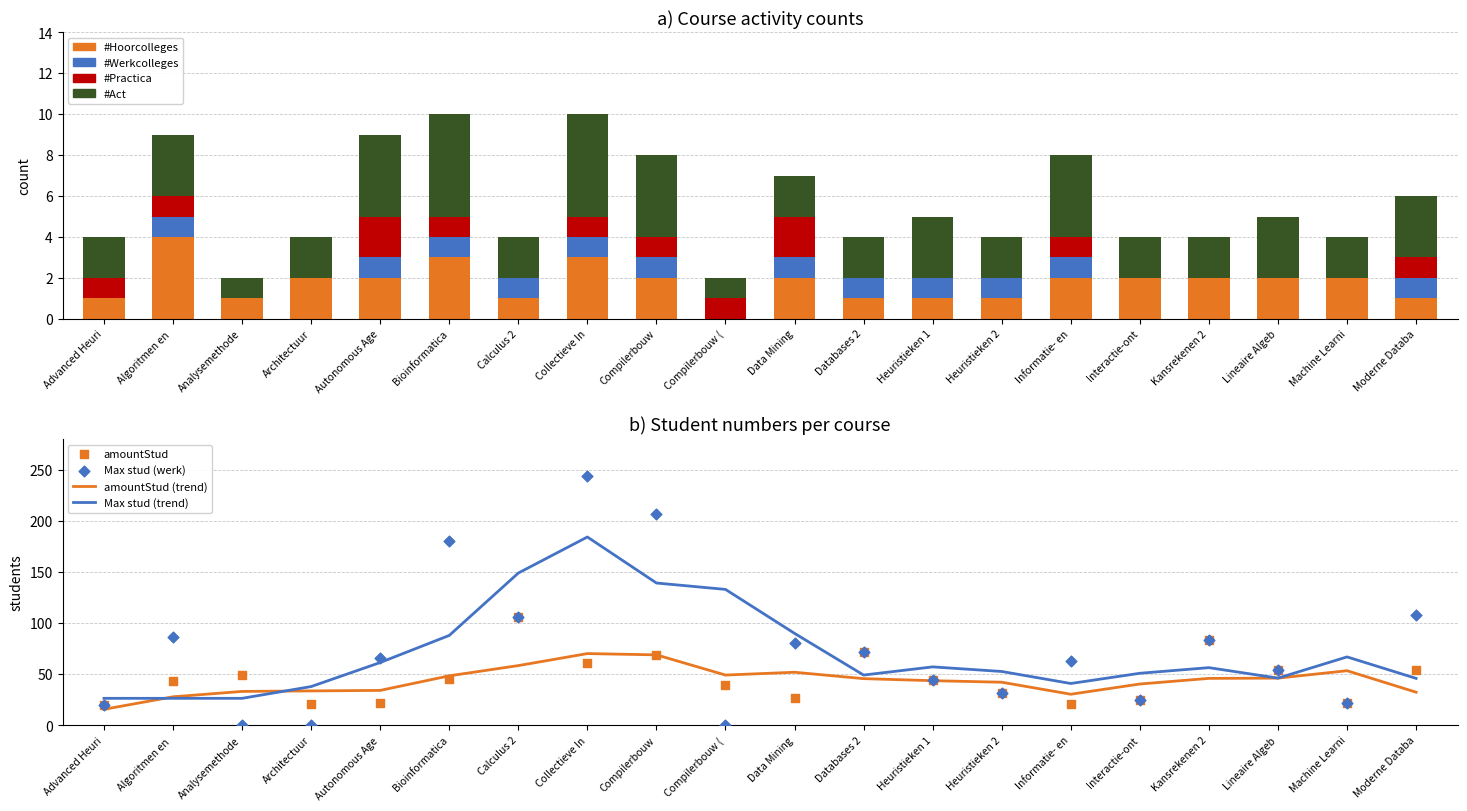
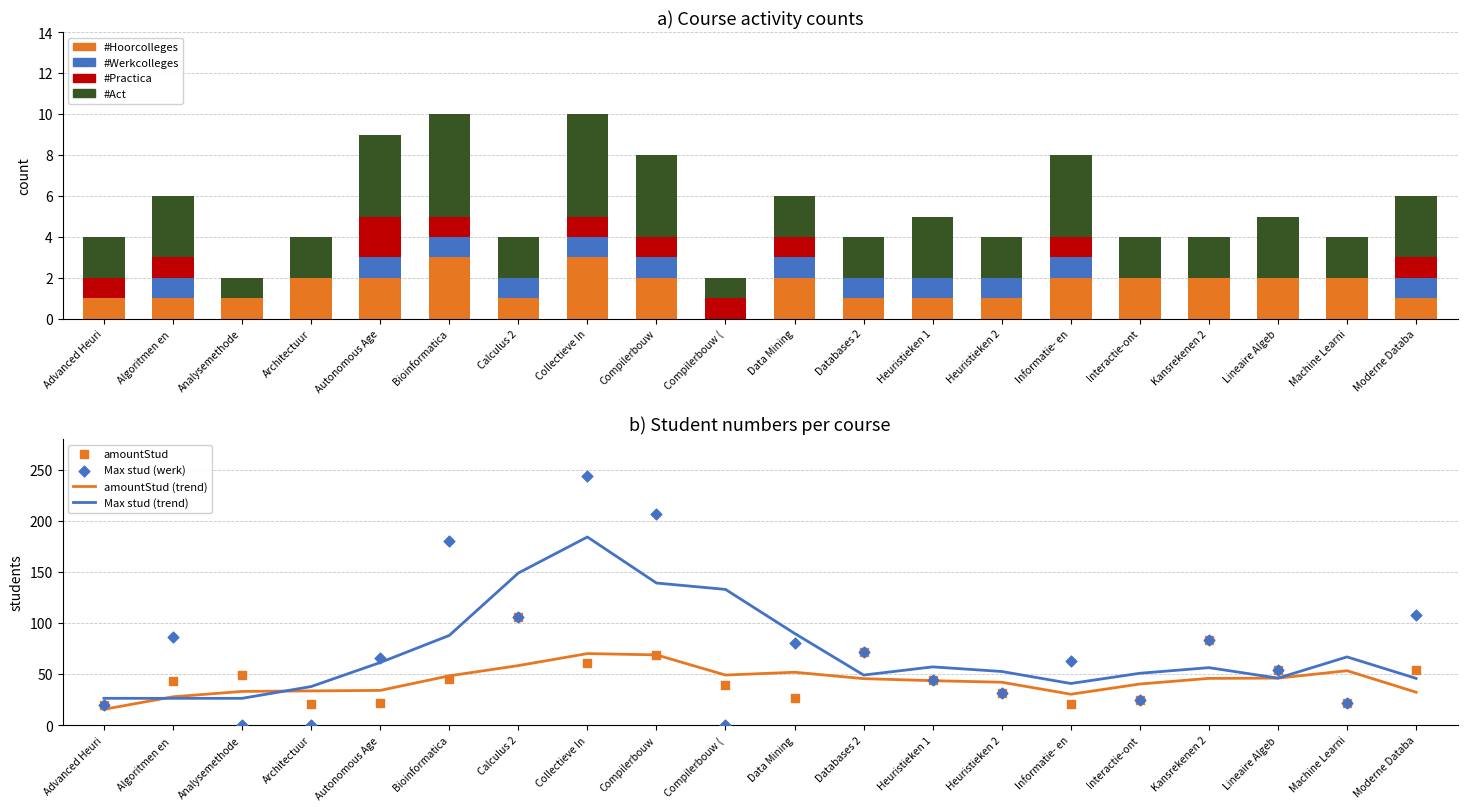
a) Course activity counts, #Hoorcolleges, Algoritmen en: 4 -> 1
a) Course activity counts, #Practica, Data Mining: 2 -> 1
